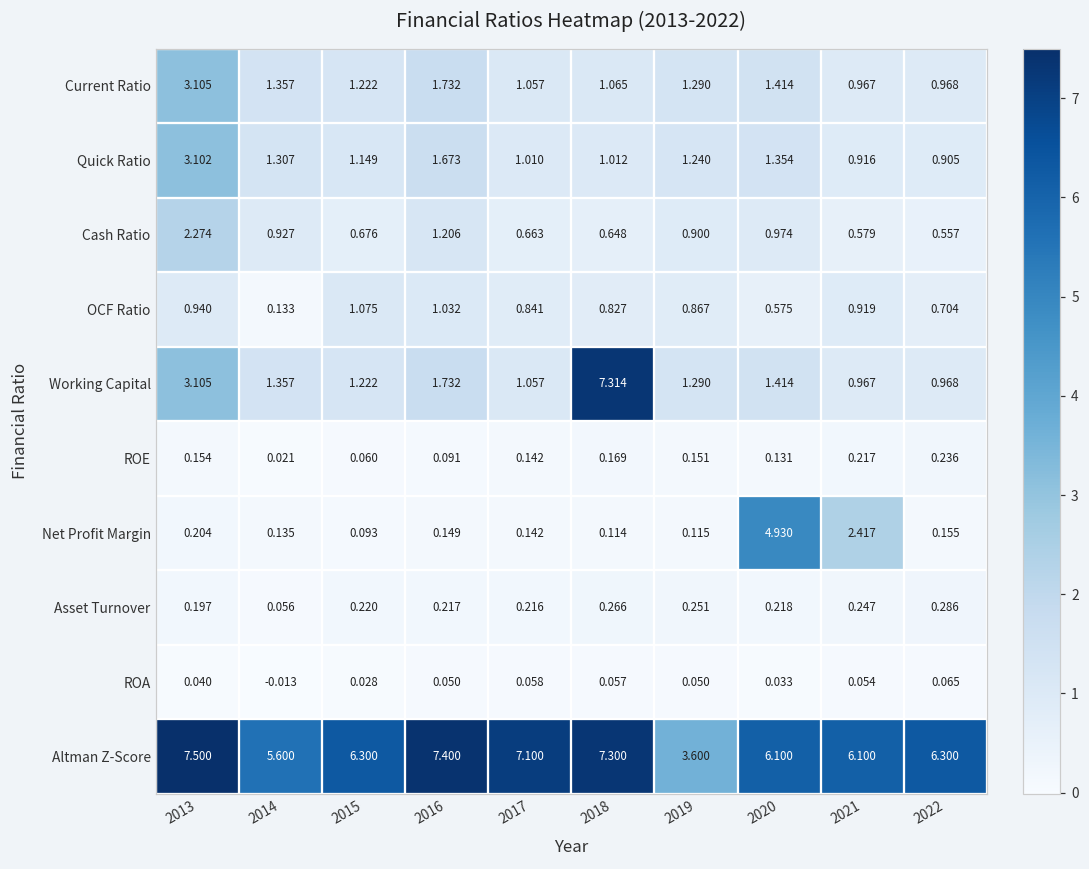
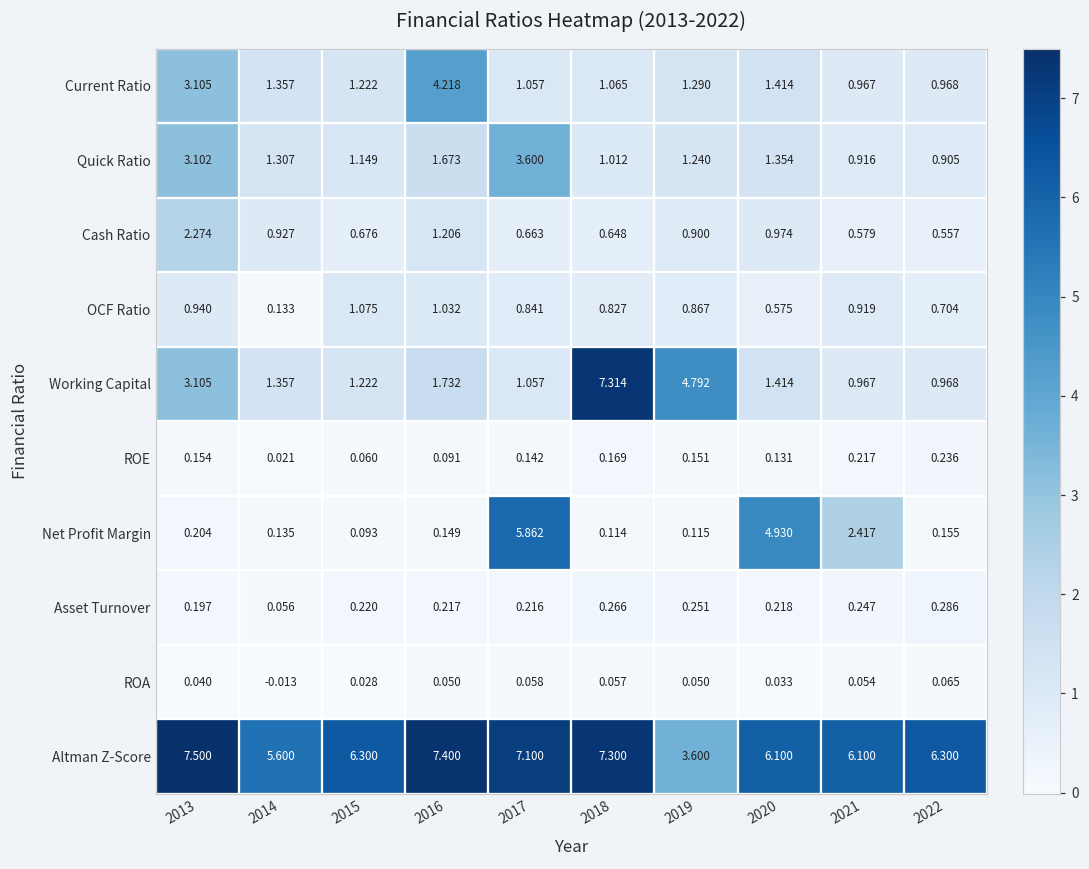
Current Ratio, 2016: 1.732 -> 4.218
Quick Ratio, 2017: 1.010 -> 3.600
Working Capital, 2019: 1.290 -> 4.792
Net Profit Margin, 2017: 0.142 -> 5.862
